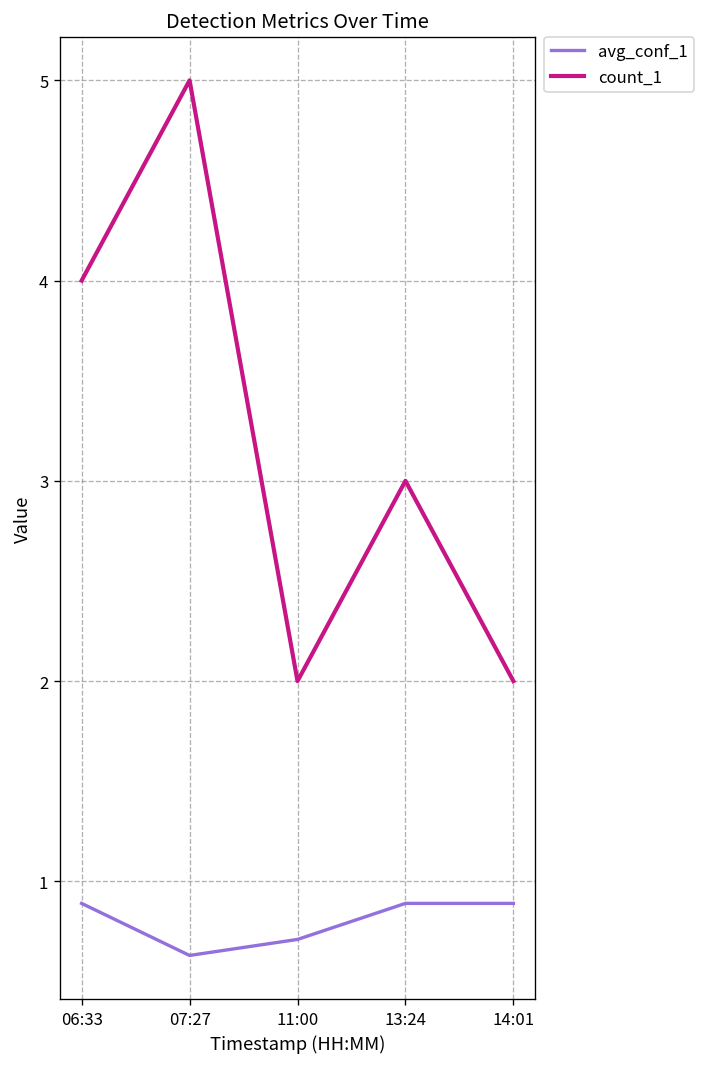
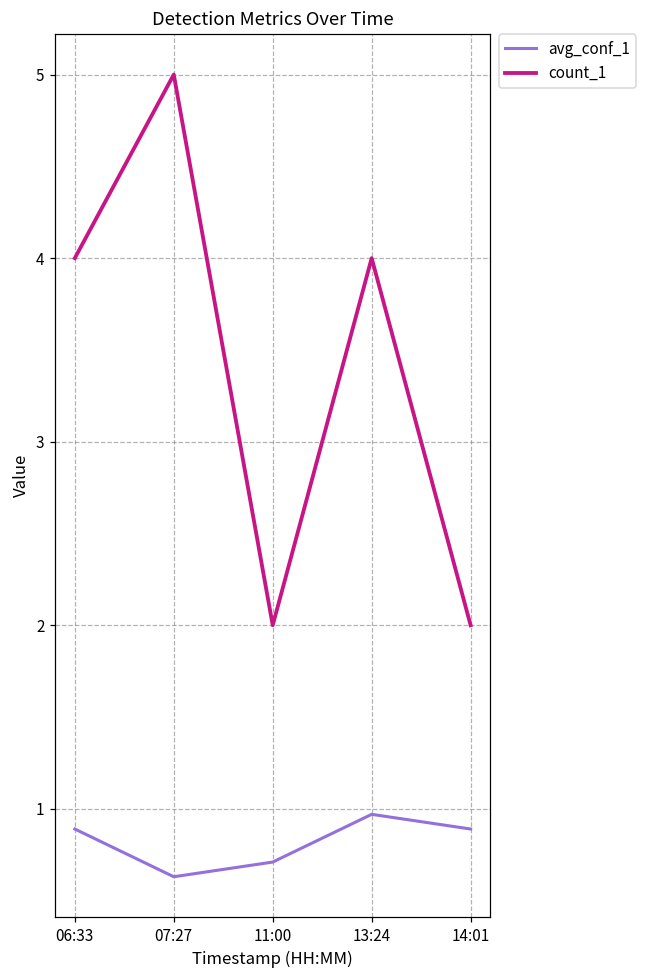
avg_conf_1, 13:24: 0.89 -> 0.97
count_1, 13:24: 3 -> 4
